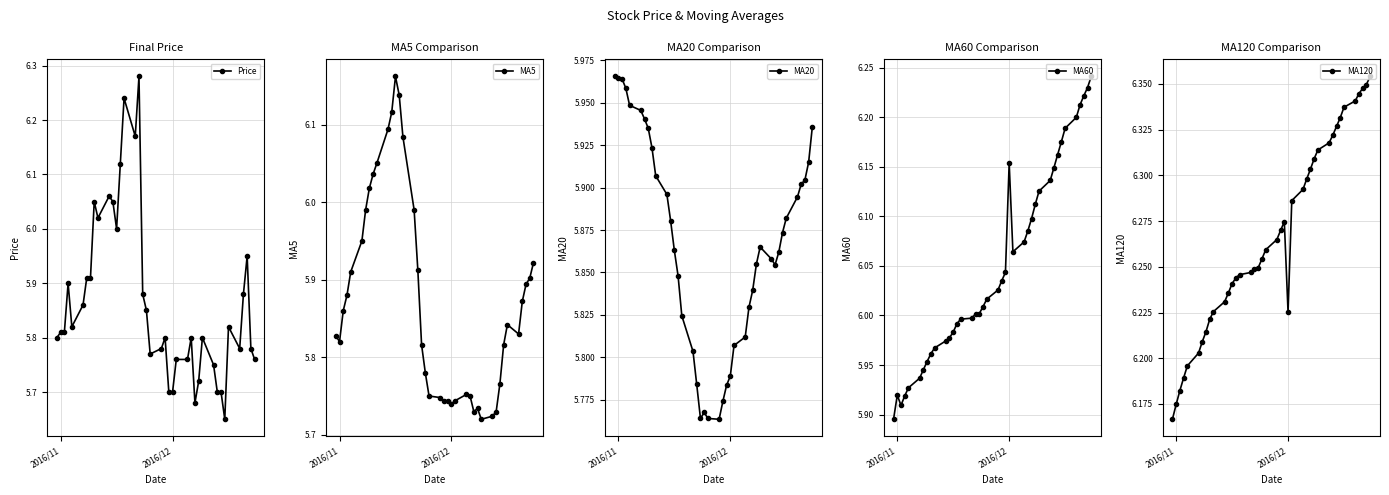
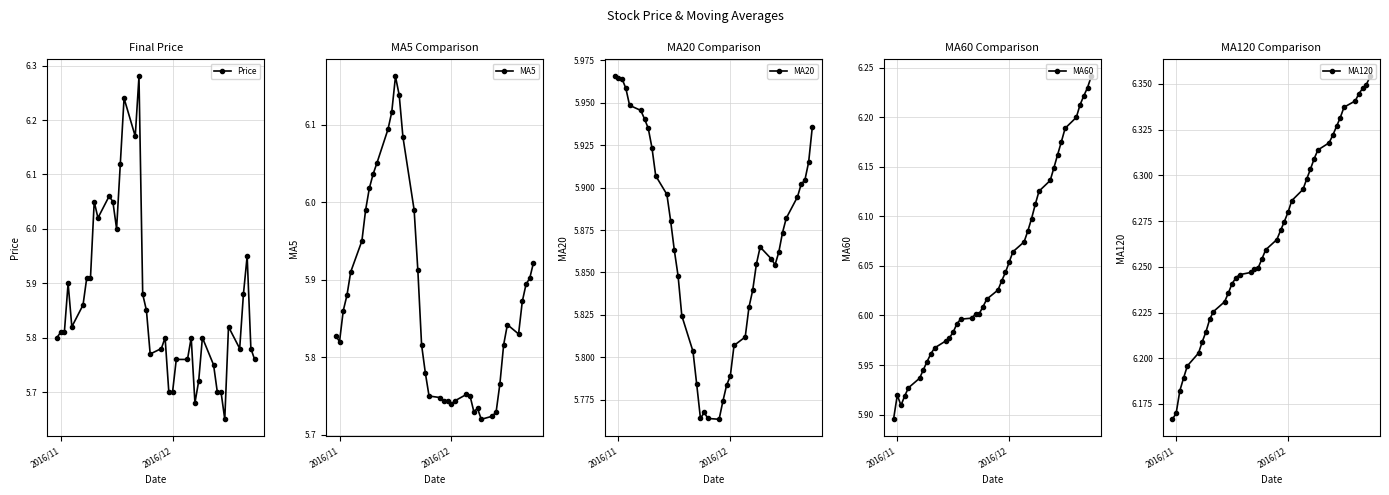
MA60 Comparison, 2016/12: 6.15 -> 6.05
MA120 Comparison, 2016/11: 6.175 -> 6.170
MA120 Comparison, 2016/12: 6.225 -> 6.280
